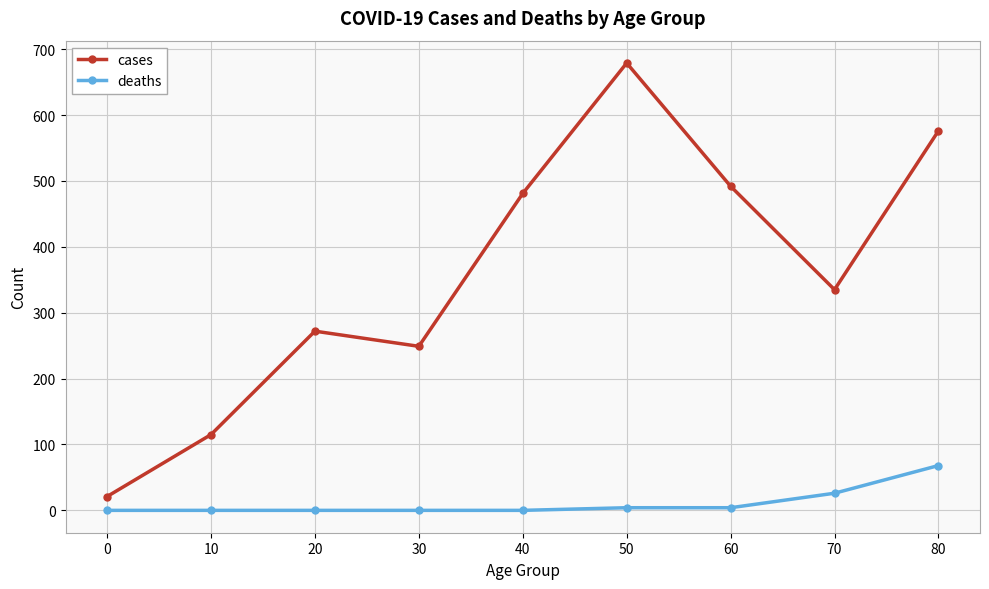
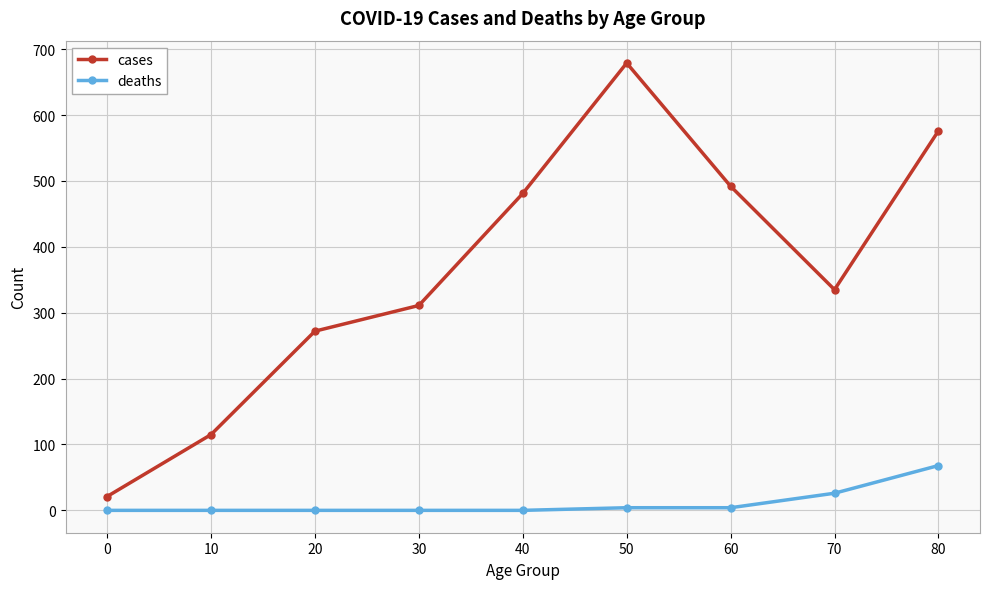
cases, 30: 250 -> 310
